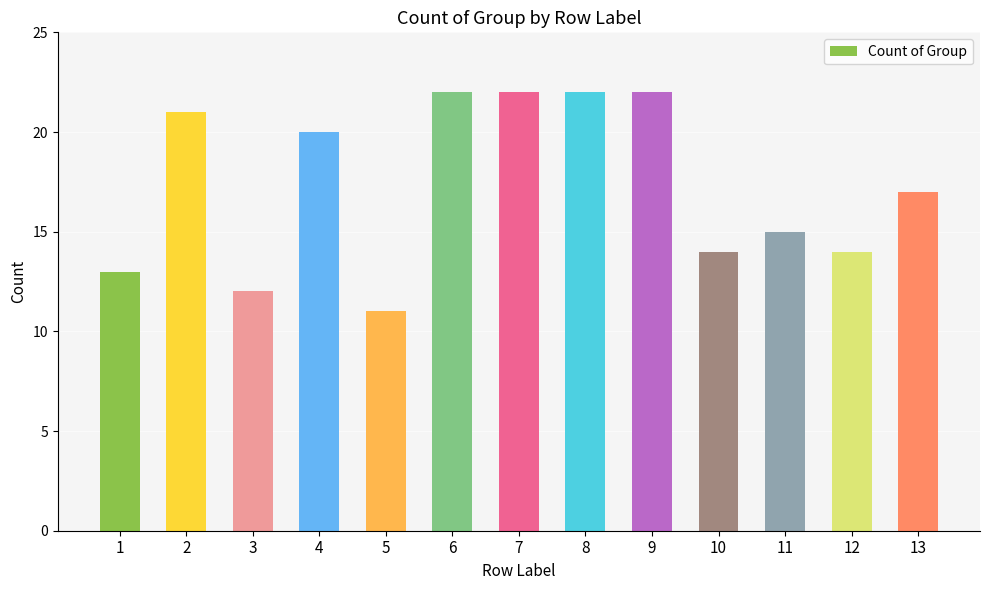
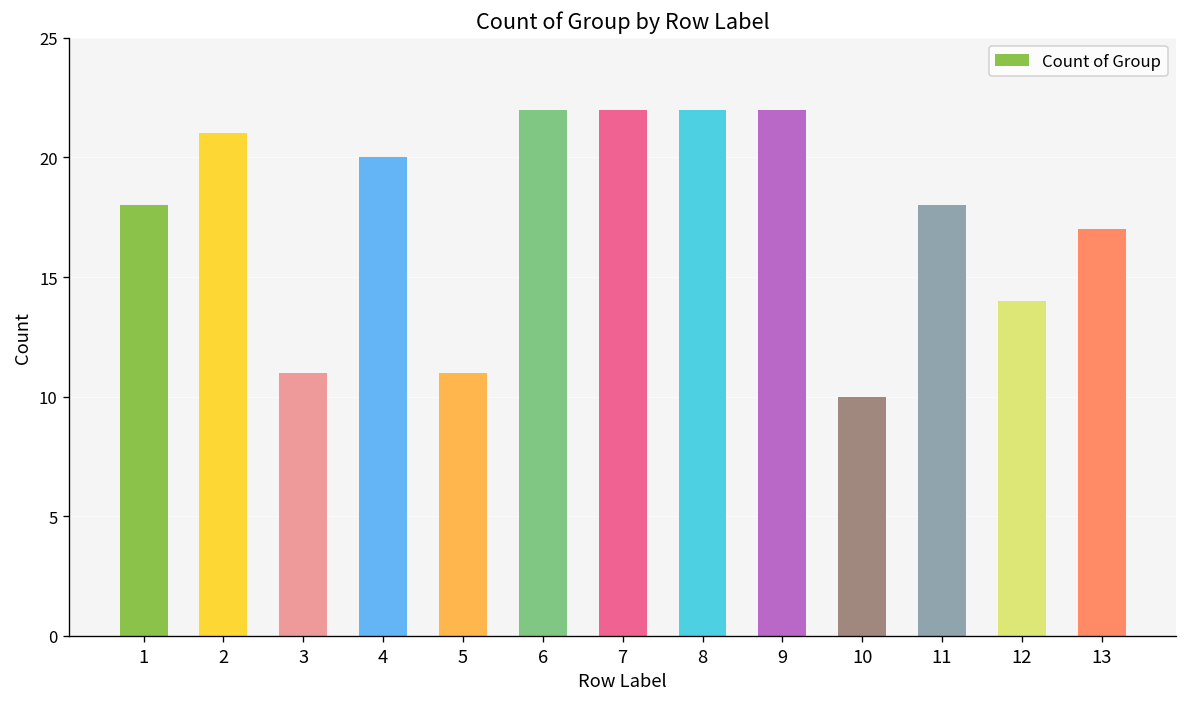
1: 13 -> 18
3: 12 -> 11
10: 14 -> 10
11: 15 -> 18
